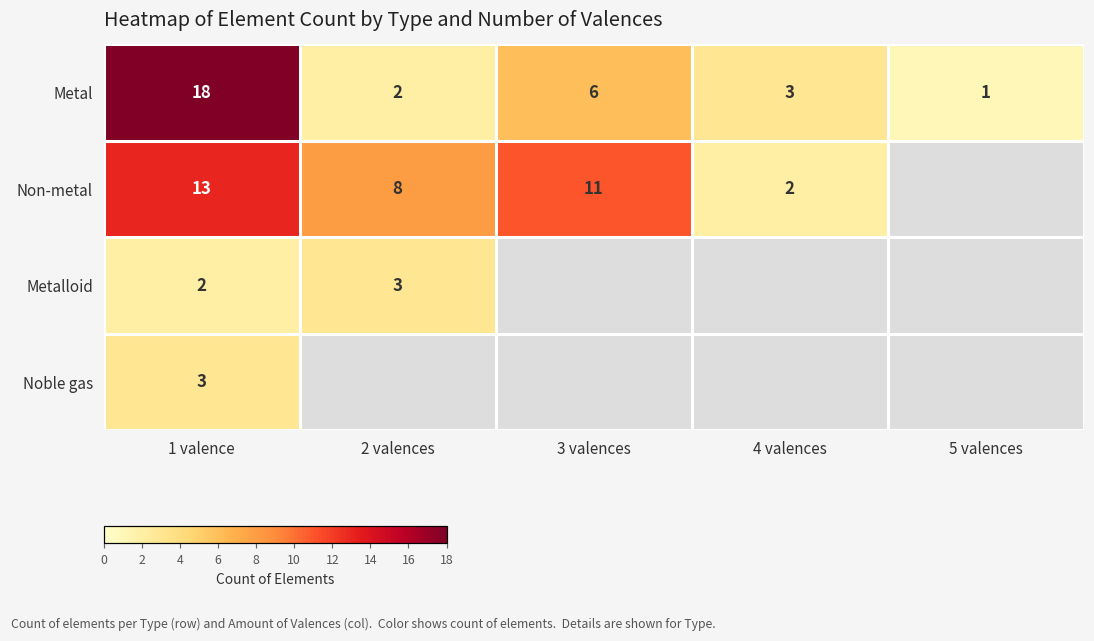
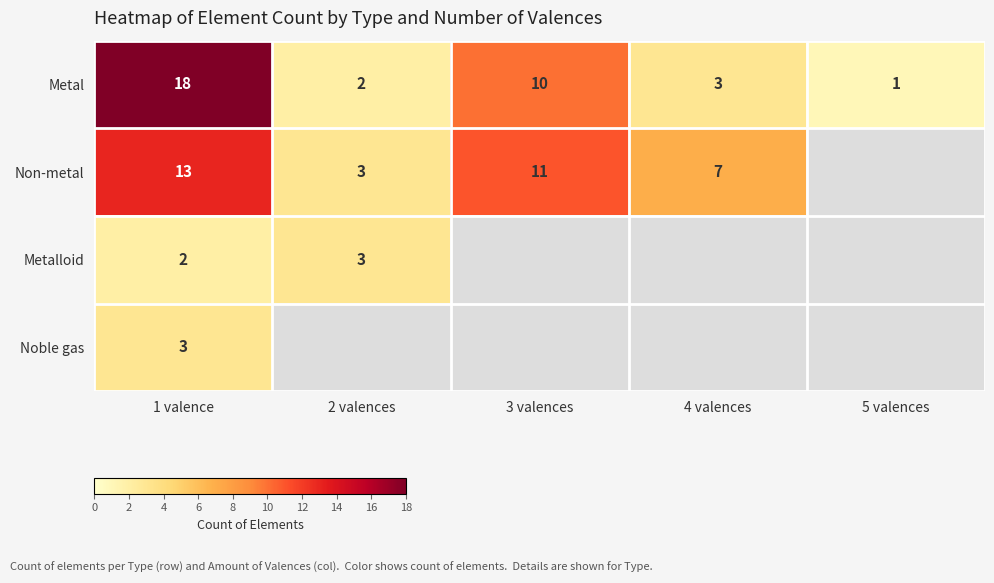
Metal, 3 valences: 6 -> 10
Non-metal, 2 valences: 8 -> 3
Non-metal, 4 valences: 2 -> 7
